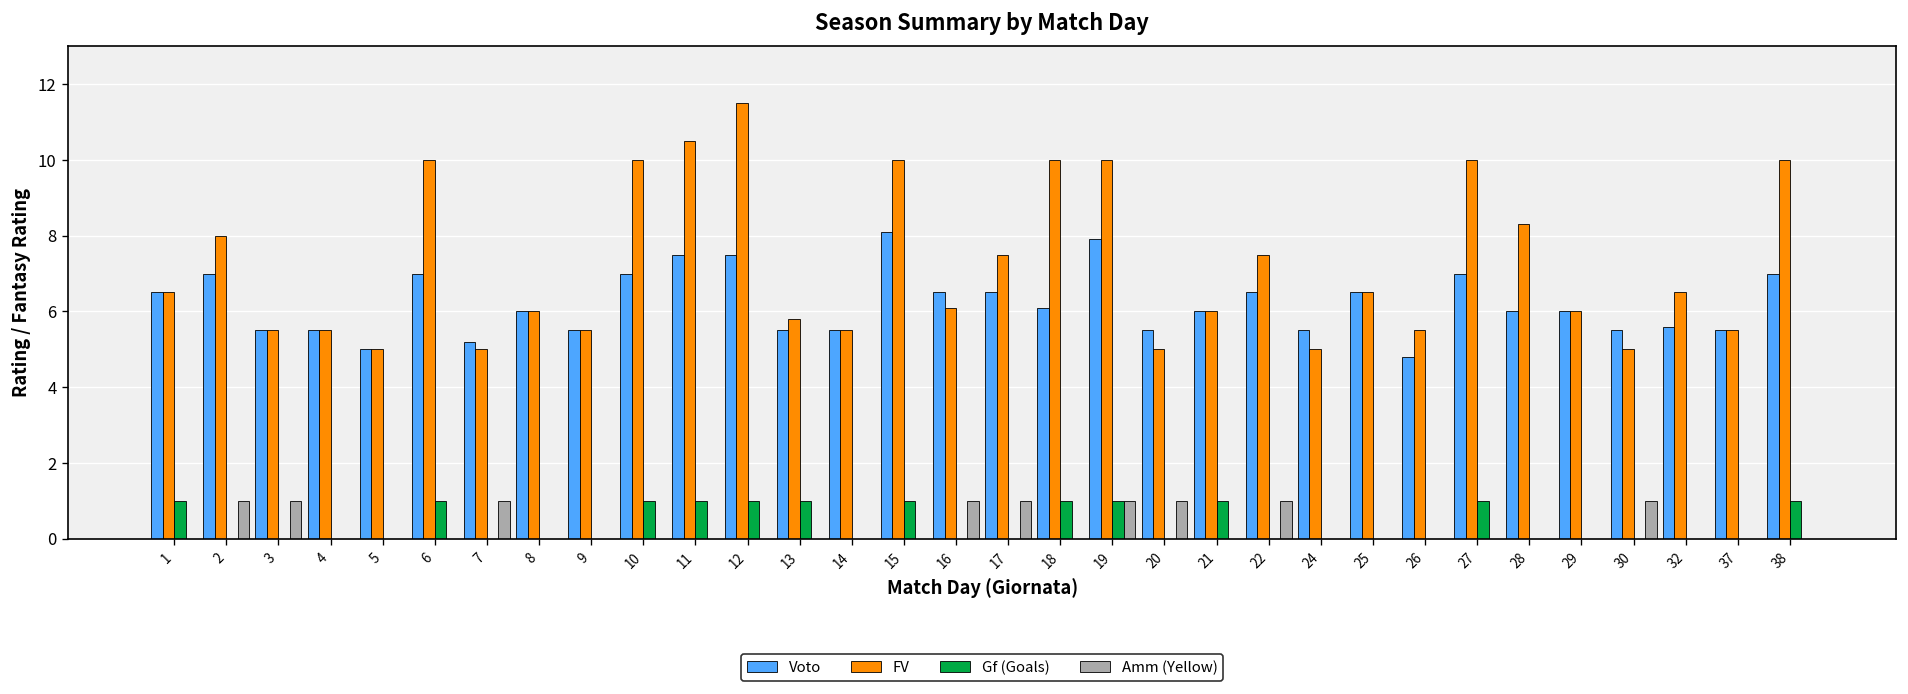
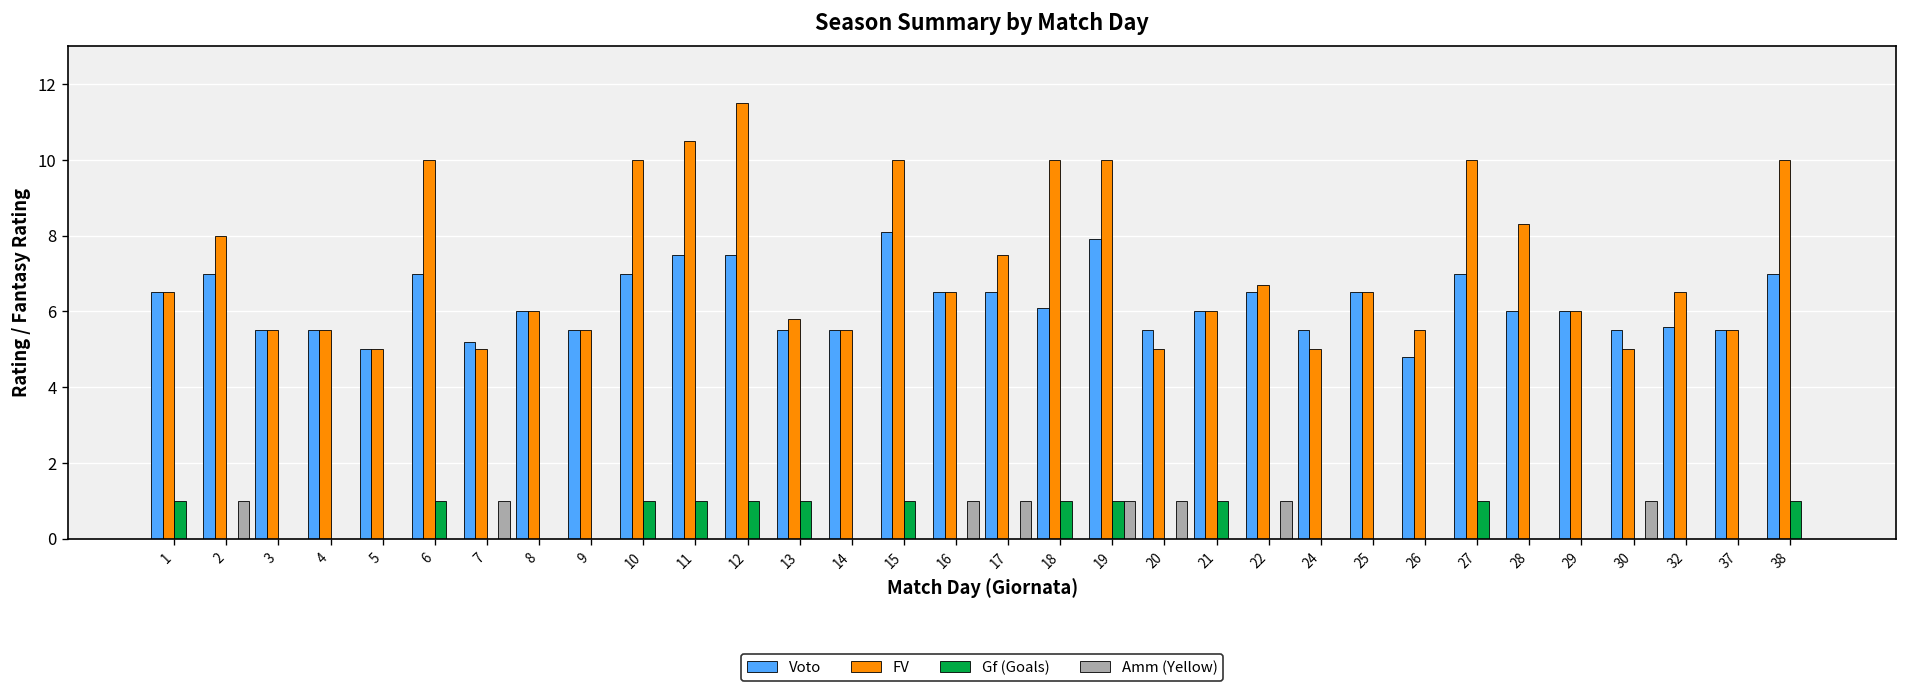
Amm (Yellow), 3: 1 -> 0
FV, 16: 6.1 -> 6.5
FV, 22: 7.5 -> 6.7
